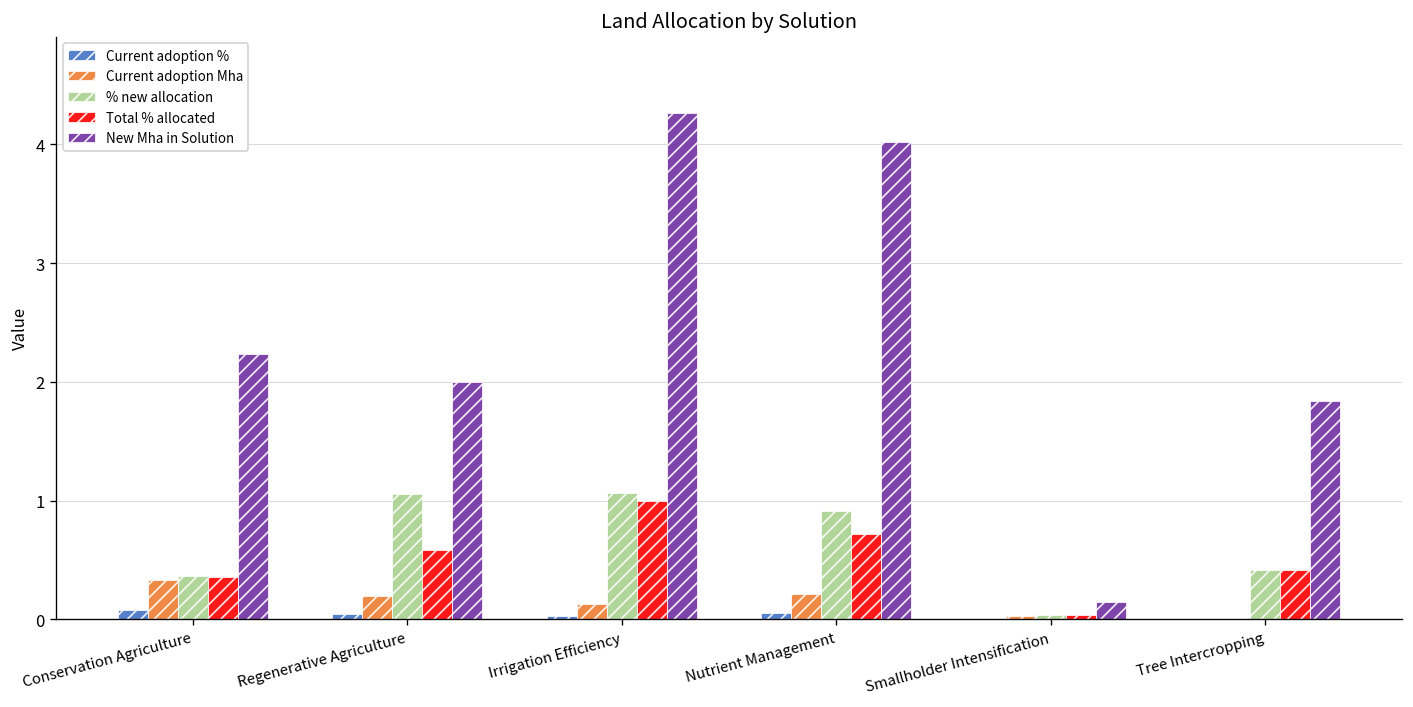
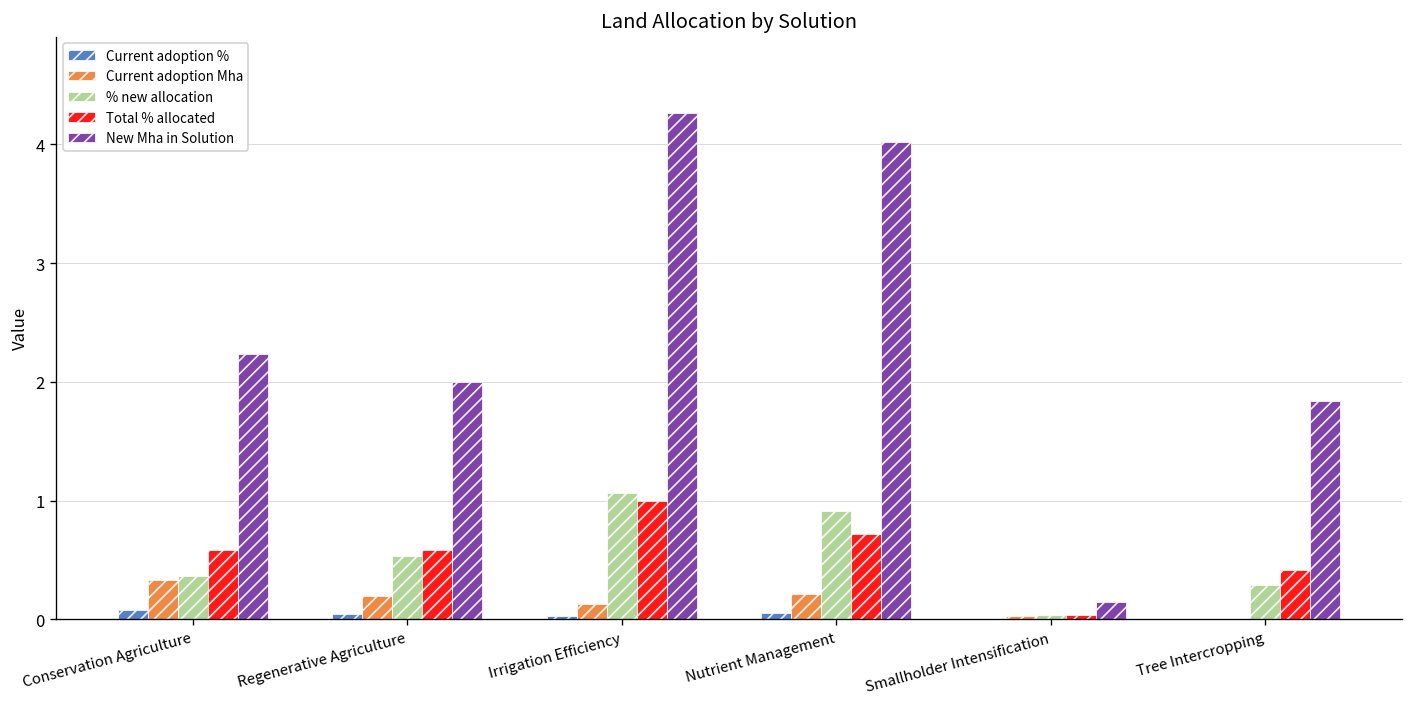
Total % allocated, Conservation Agriculture: 0.4 -> 0.6
% new allocation, Regenerative Agriculture: 1.1 -> 0.5
% new allocation, Tree Intercropping: 0.4 -> 0.3
